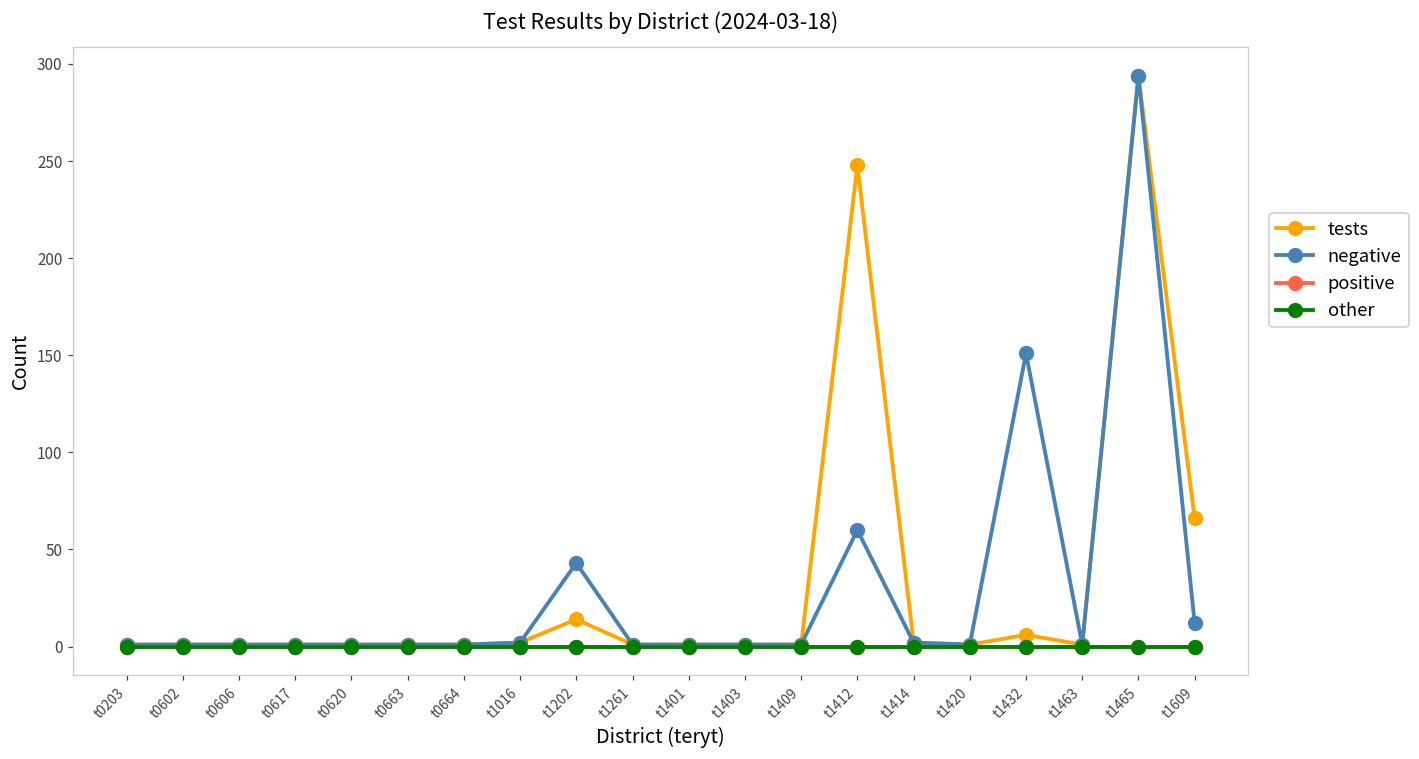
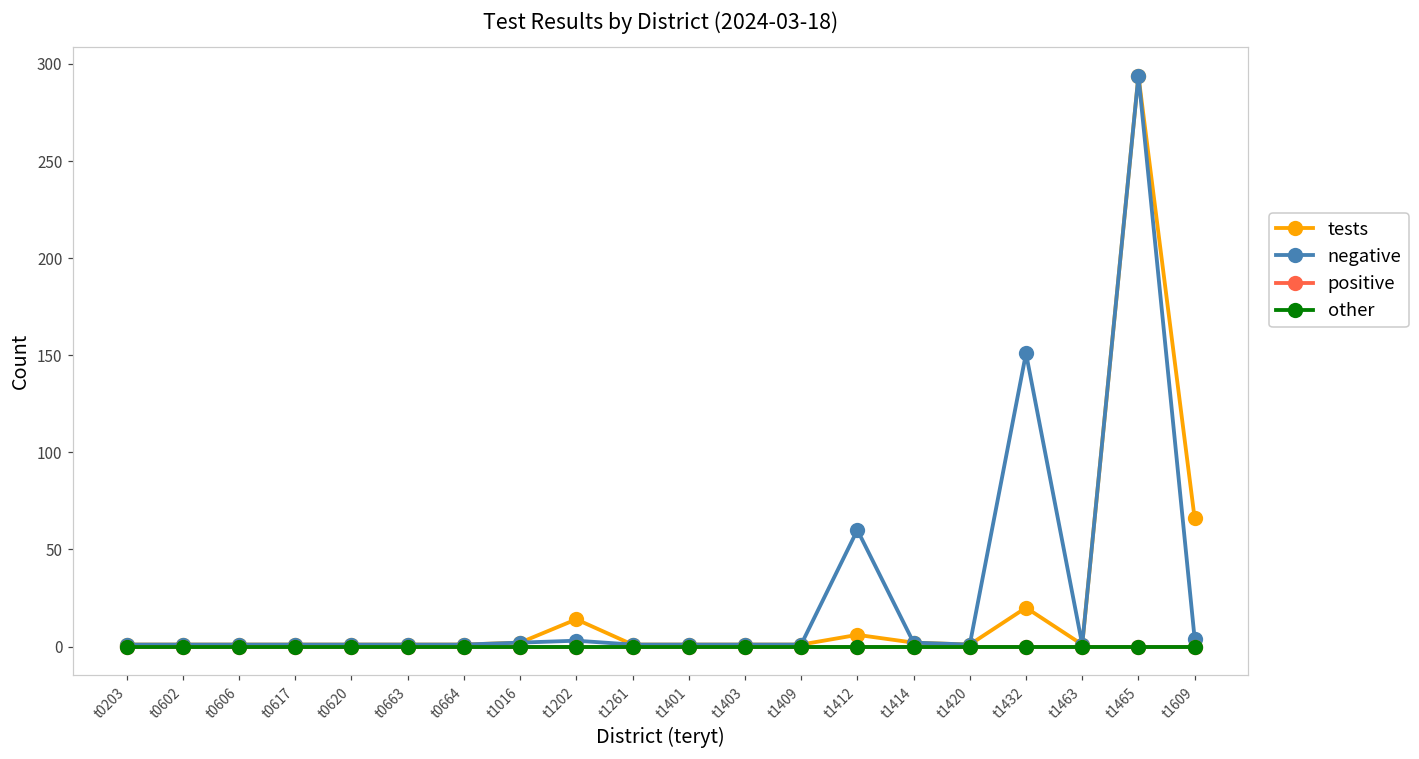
negative, t1202: 43 -> 3
tests, t1412: 248 -> 6
tests, t1432: 6 -> 20
negative, t1609: 12 -> 4
